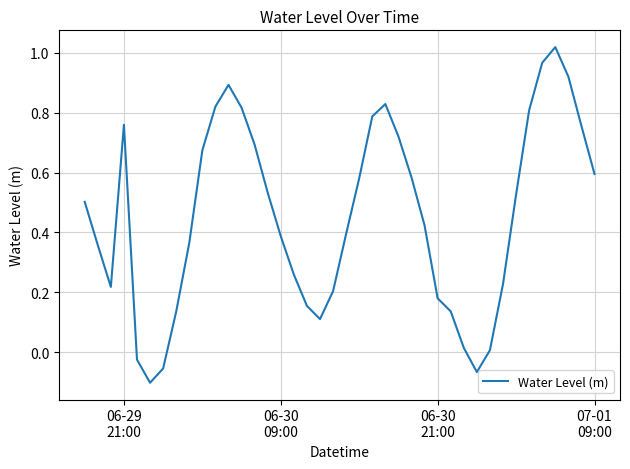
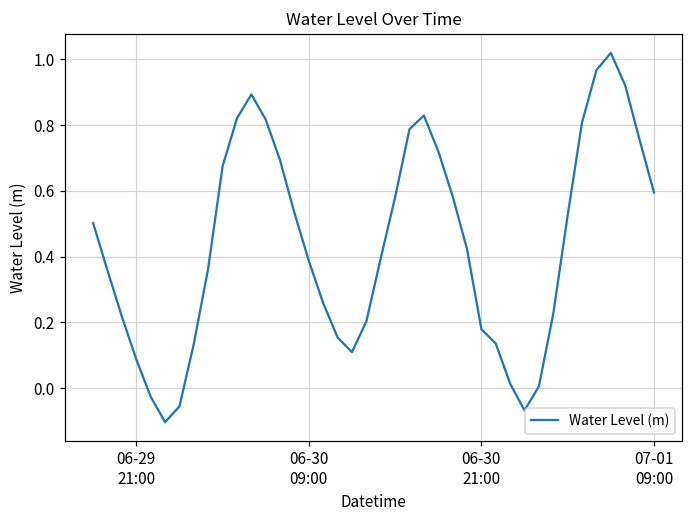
06-29 21:00: 0.76 -> 0.09
